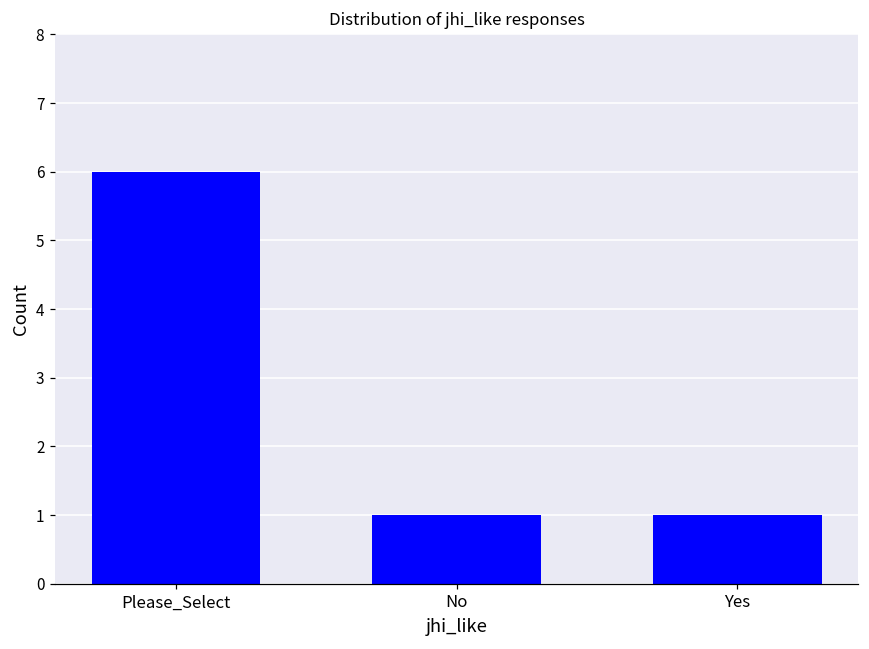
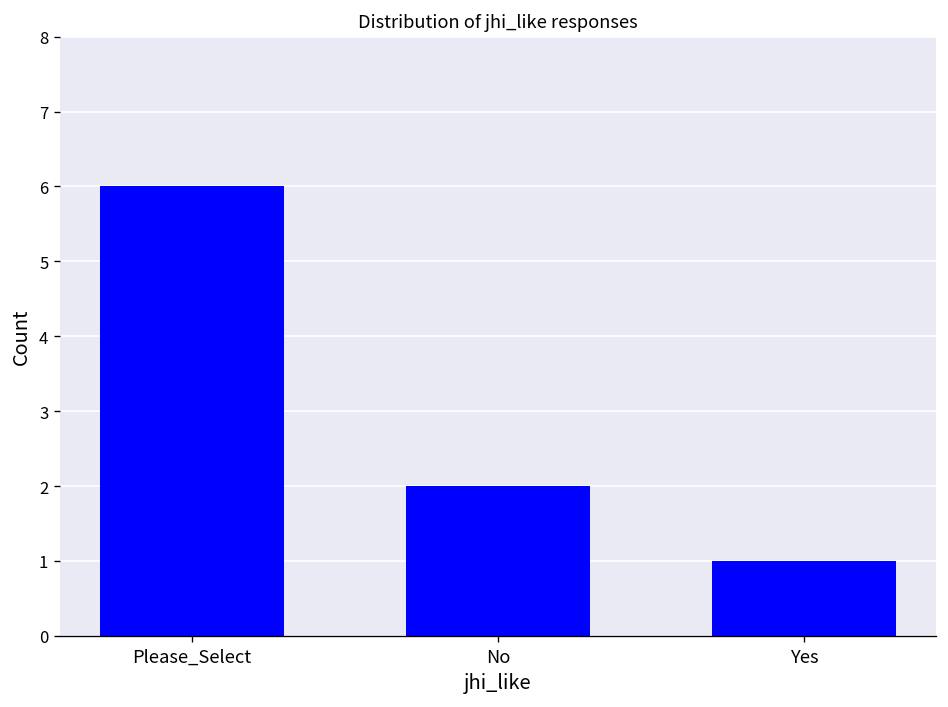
No: 1 -> 2
